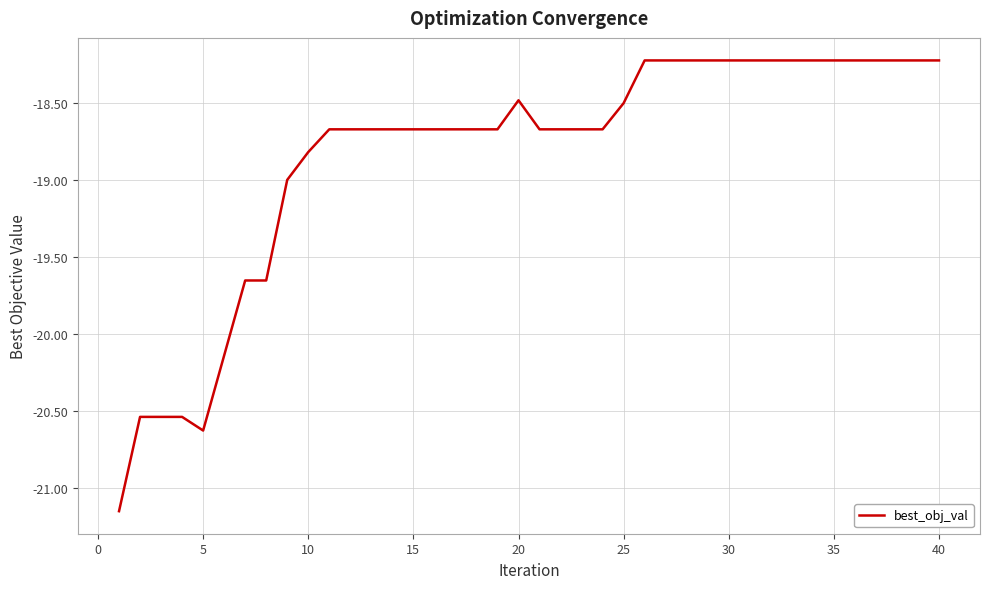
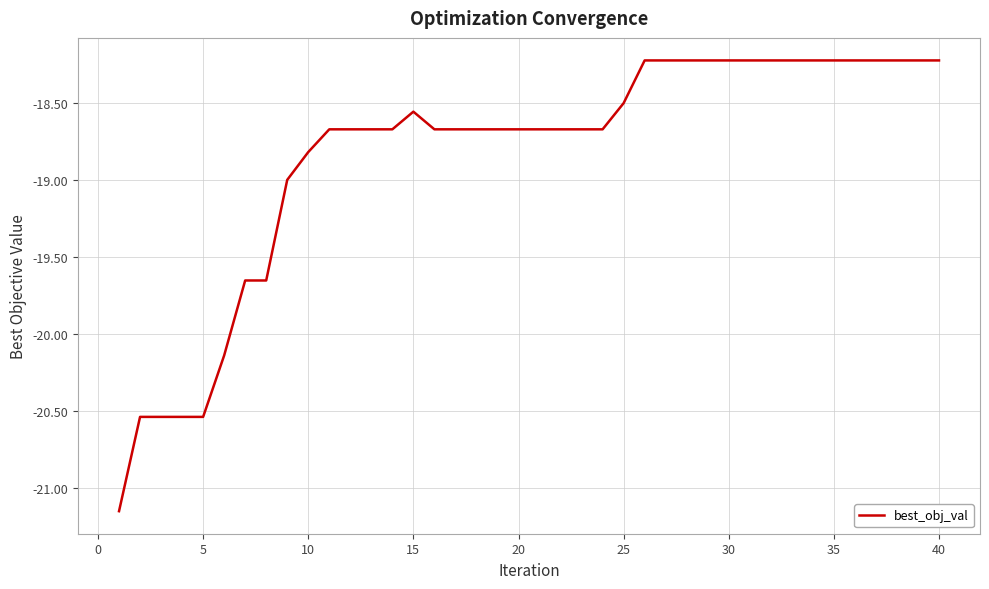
5: -20.62 -> -20.54
15: -18.67 -> -18.55
20: -18.48 -> -18.67
